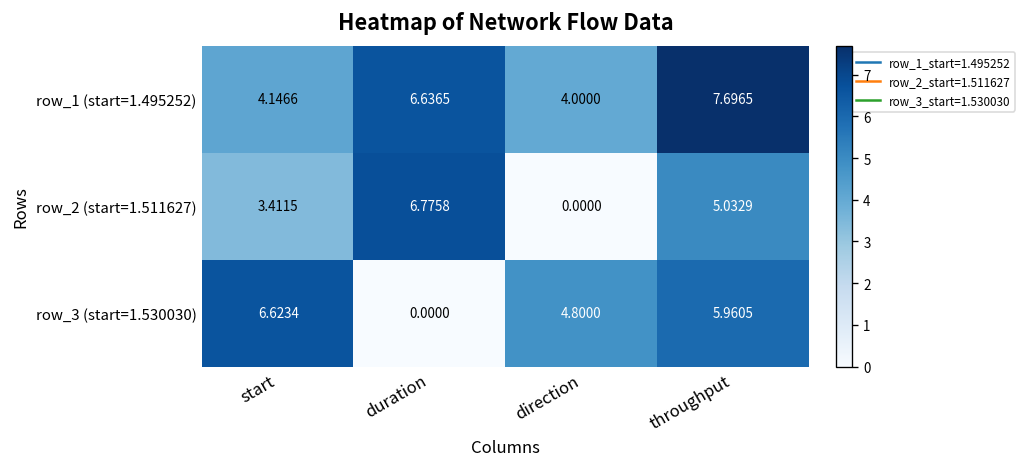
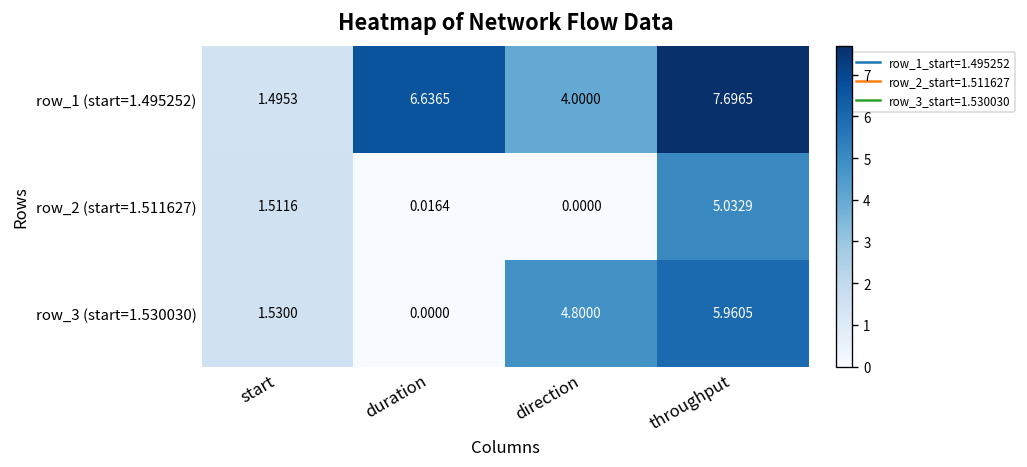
row_1 (start=1.495252), start: 4.1466 -> 1.4953
row_2 (start=1.511627), start: 3.4115 -> 1.5116
row_2 (start=1.511627), duration: 6.7758 -> 0.0164
row_3 (start=1.530030), start: 6.6234 -> 1.5300
